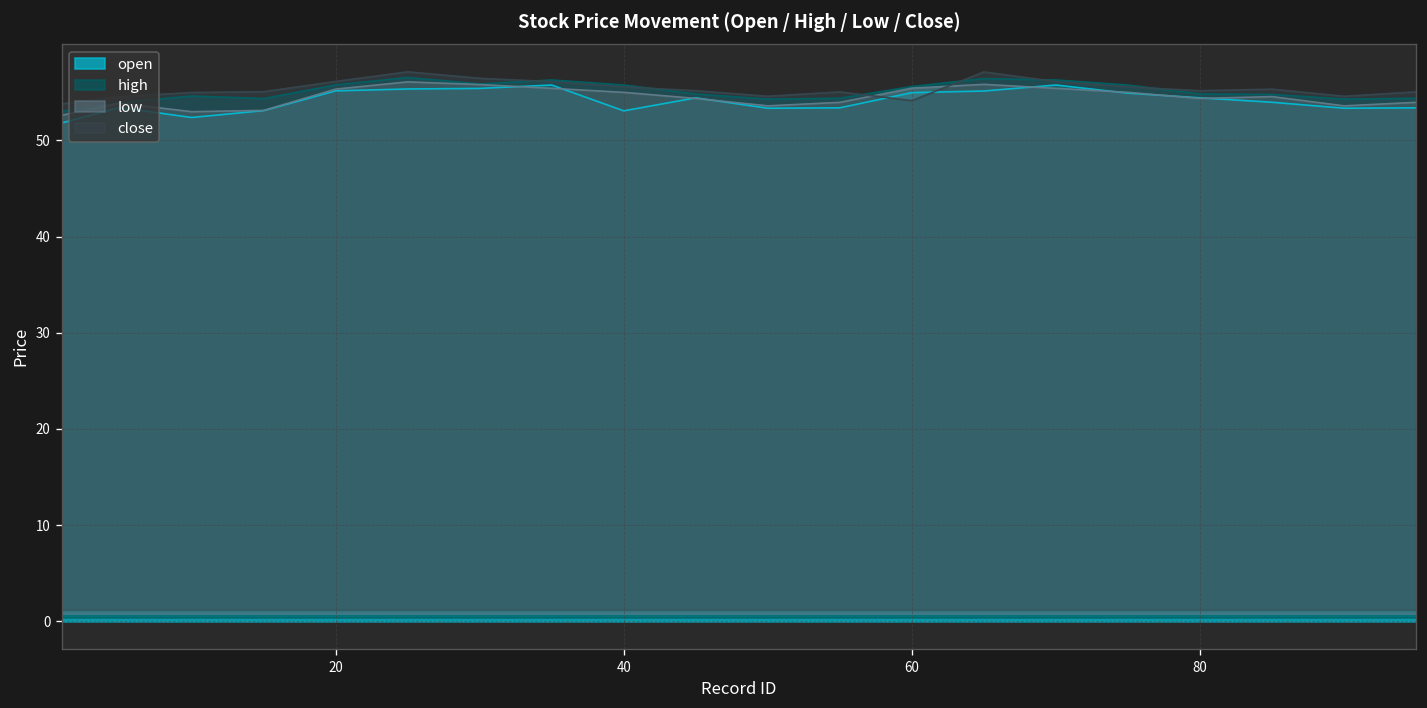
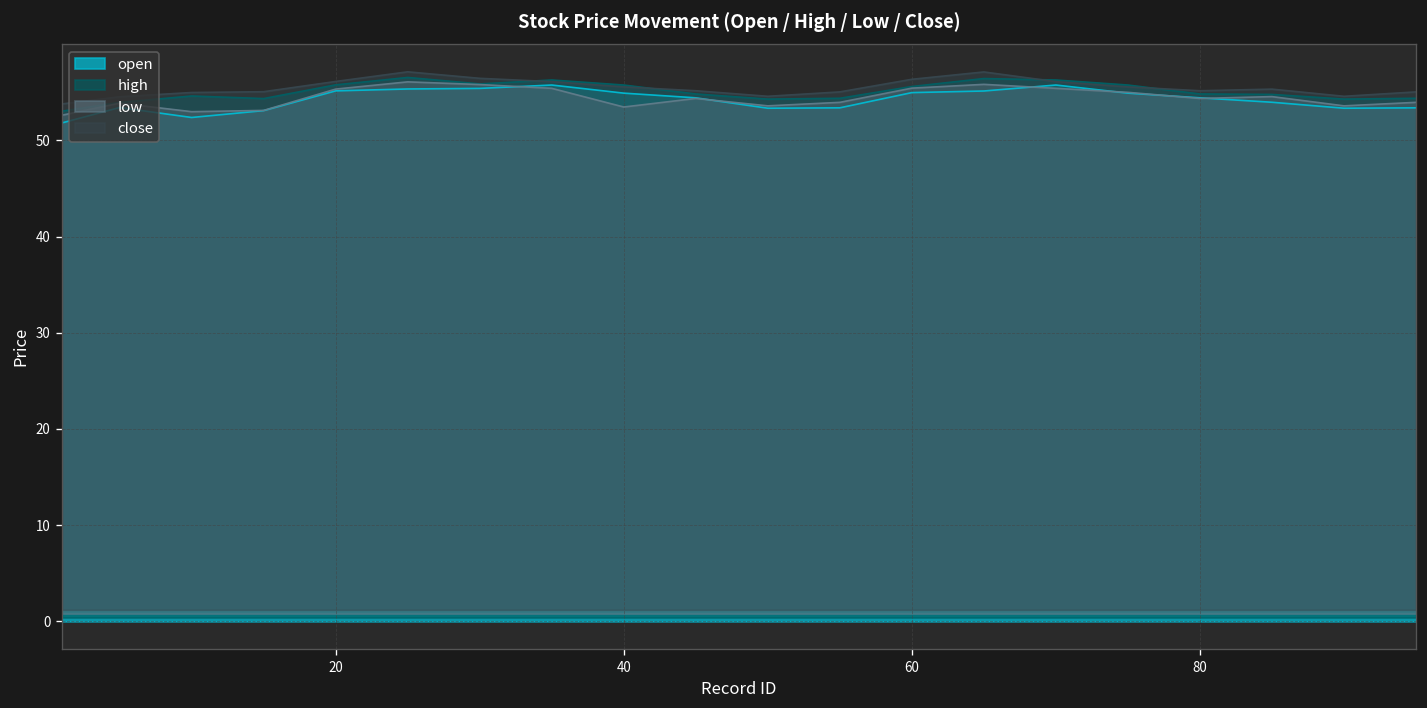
open, 40: 53 -> 55
low, 40: 55 -> 53
close, 60: 54 -> 56
